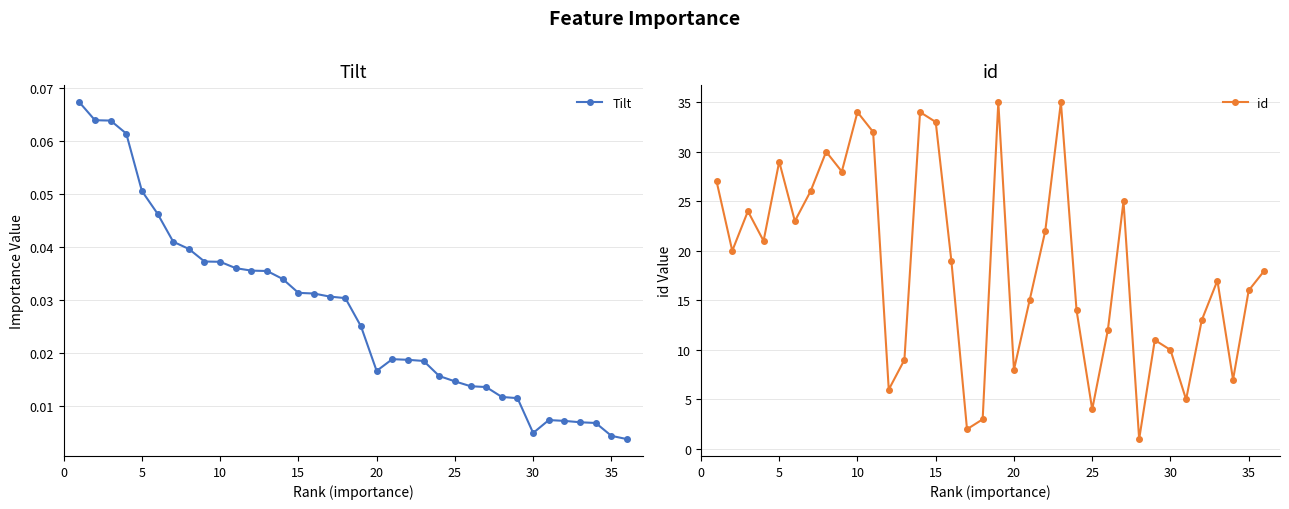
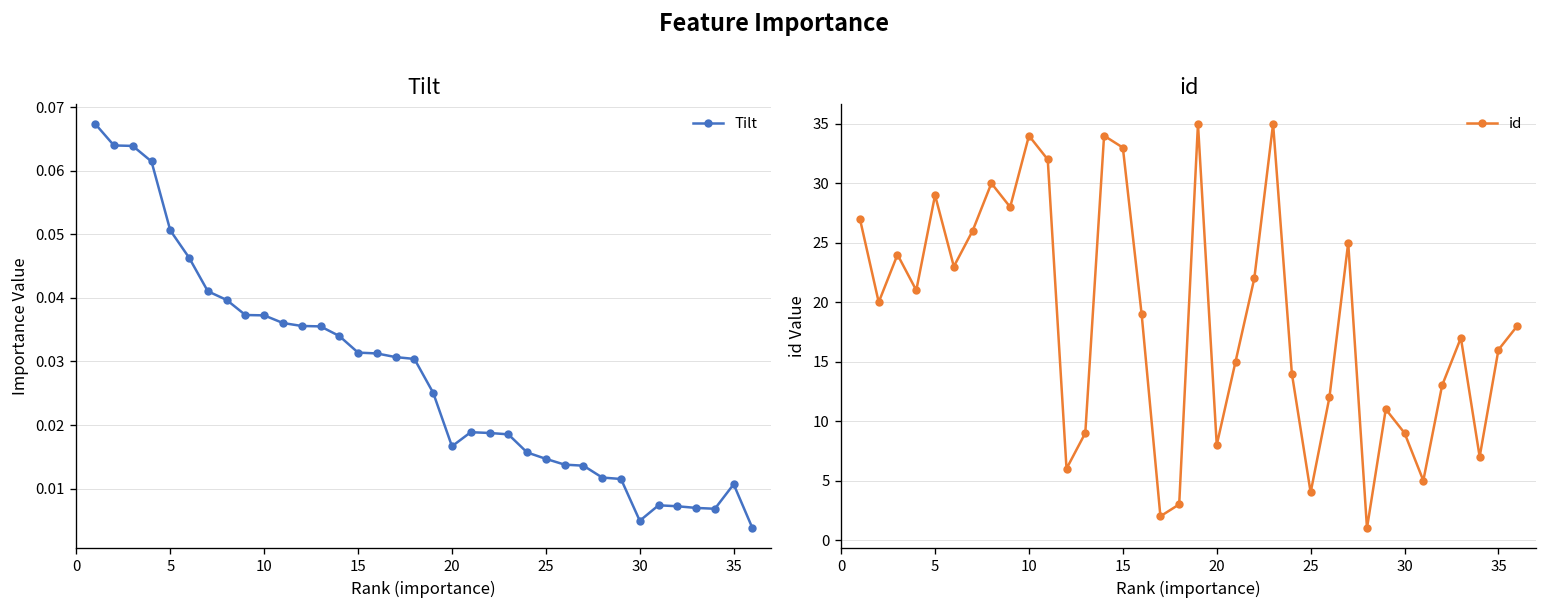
Tilt, 35: 0.004 -> 0.011
id, 30: 10 -> 9
